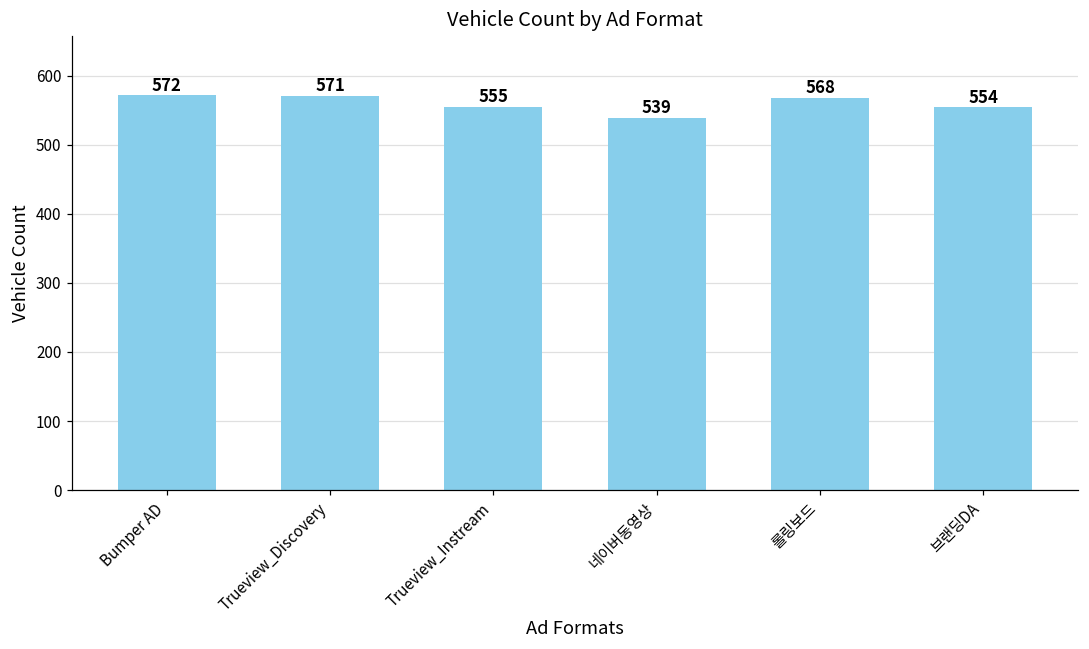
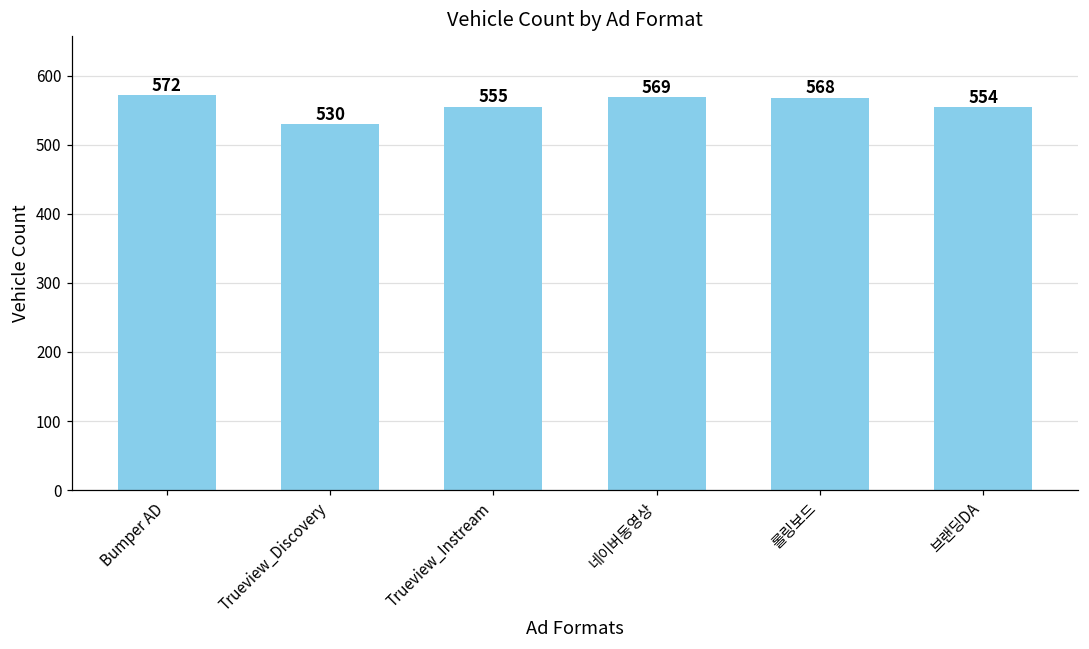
Trueview_Discovery: 571 -> 530
네이버동영상: 539 -> 569
